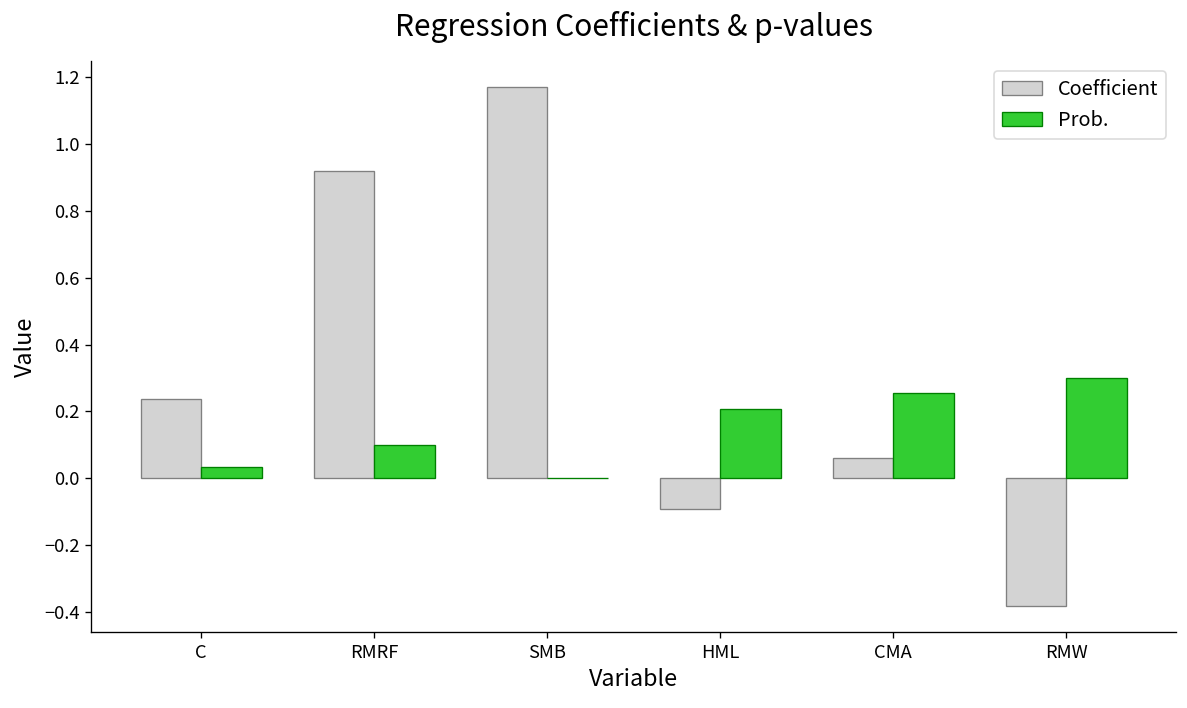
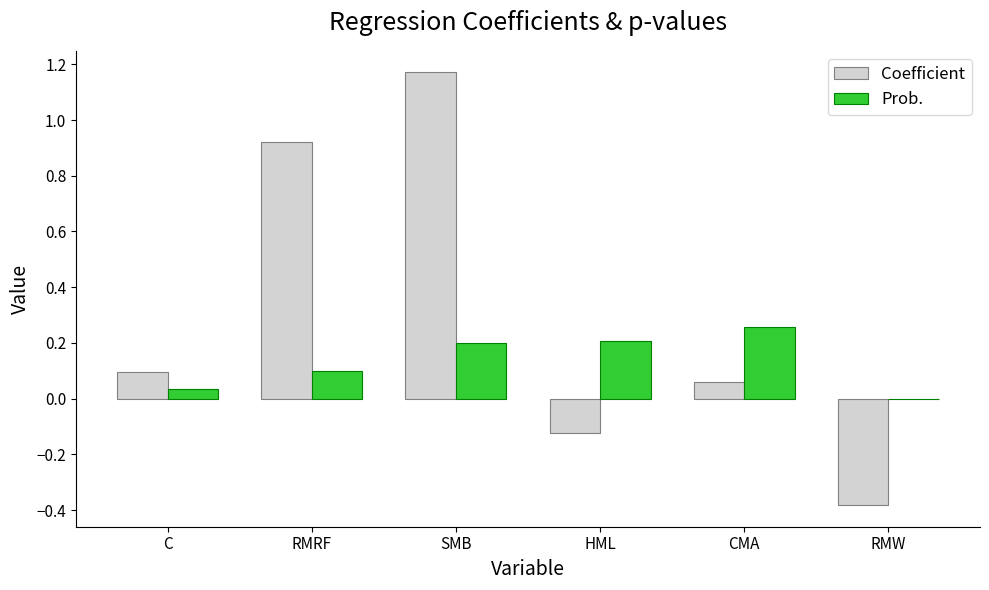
Coefficient, C: 0.24 -> 0.09
Prob., SMB: 0.0 -> 0.2
Coefficient, HML: -0.09 -> -0.12
Prob., RMW: 0.3 -> 0.0
